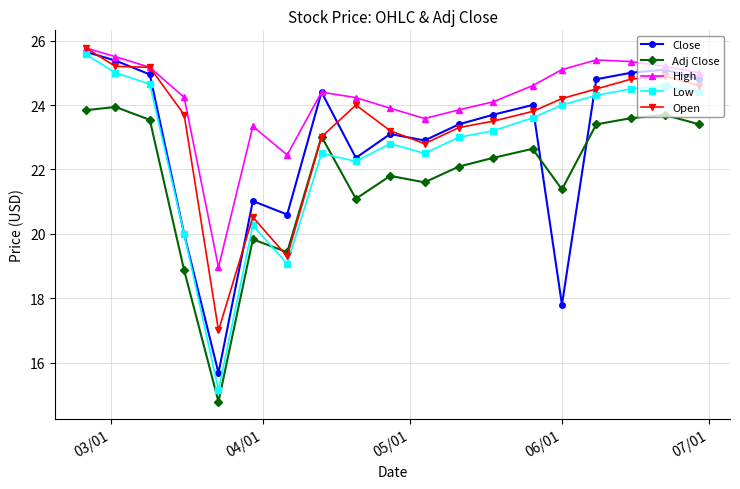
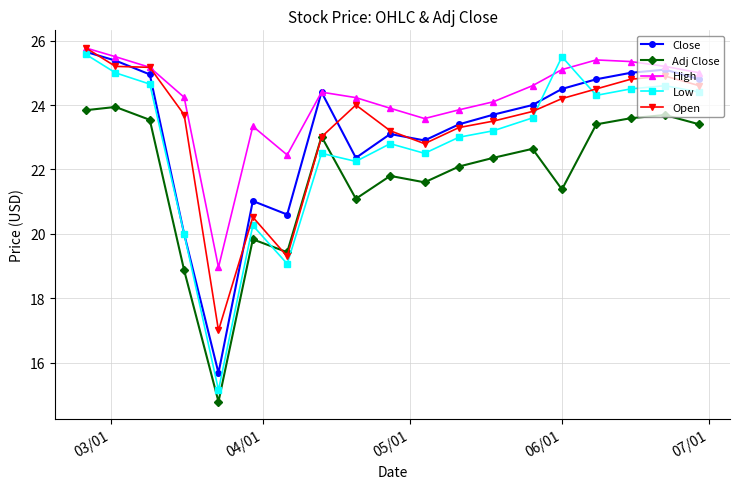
Close, 06/01: 17.8 -> 24.5
Low, 06/01: 24.0 -> 25.5
